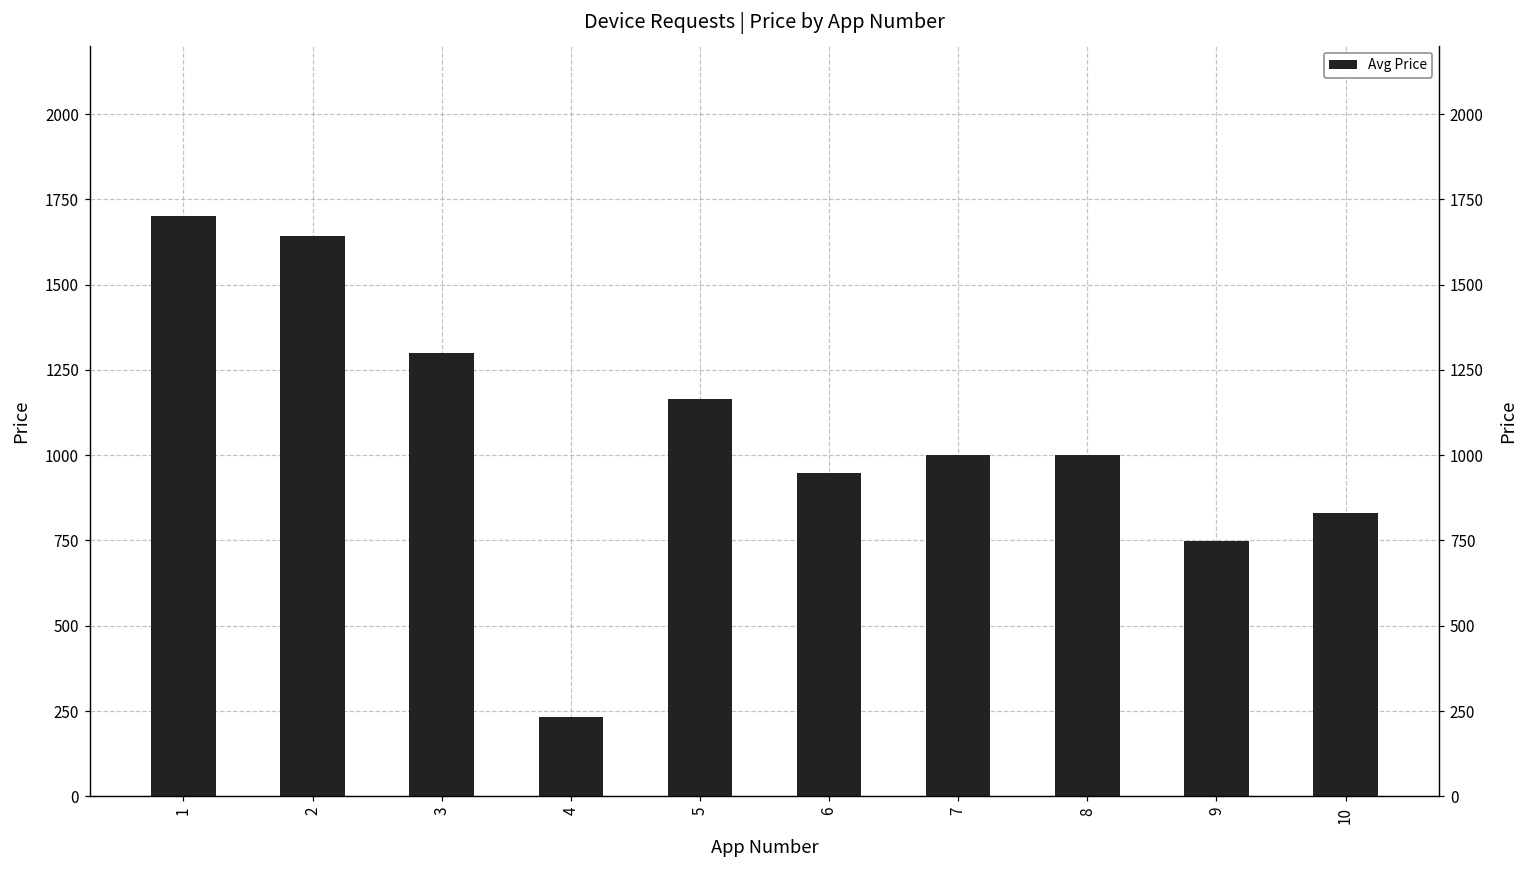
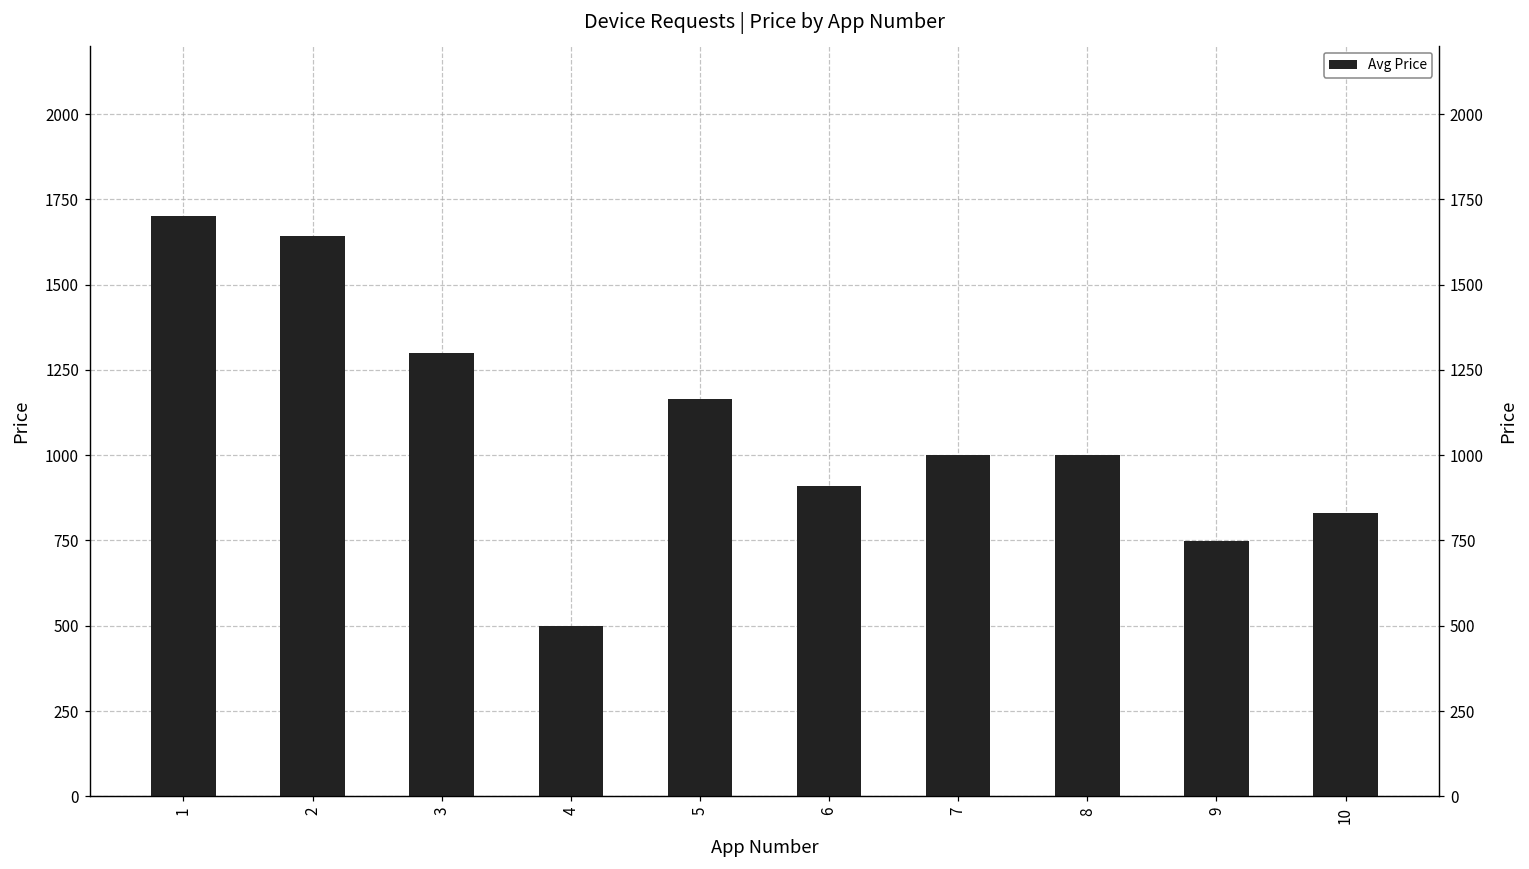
4: 230 -> 500
6: 950 -> 910
